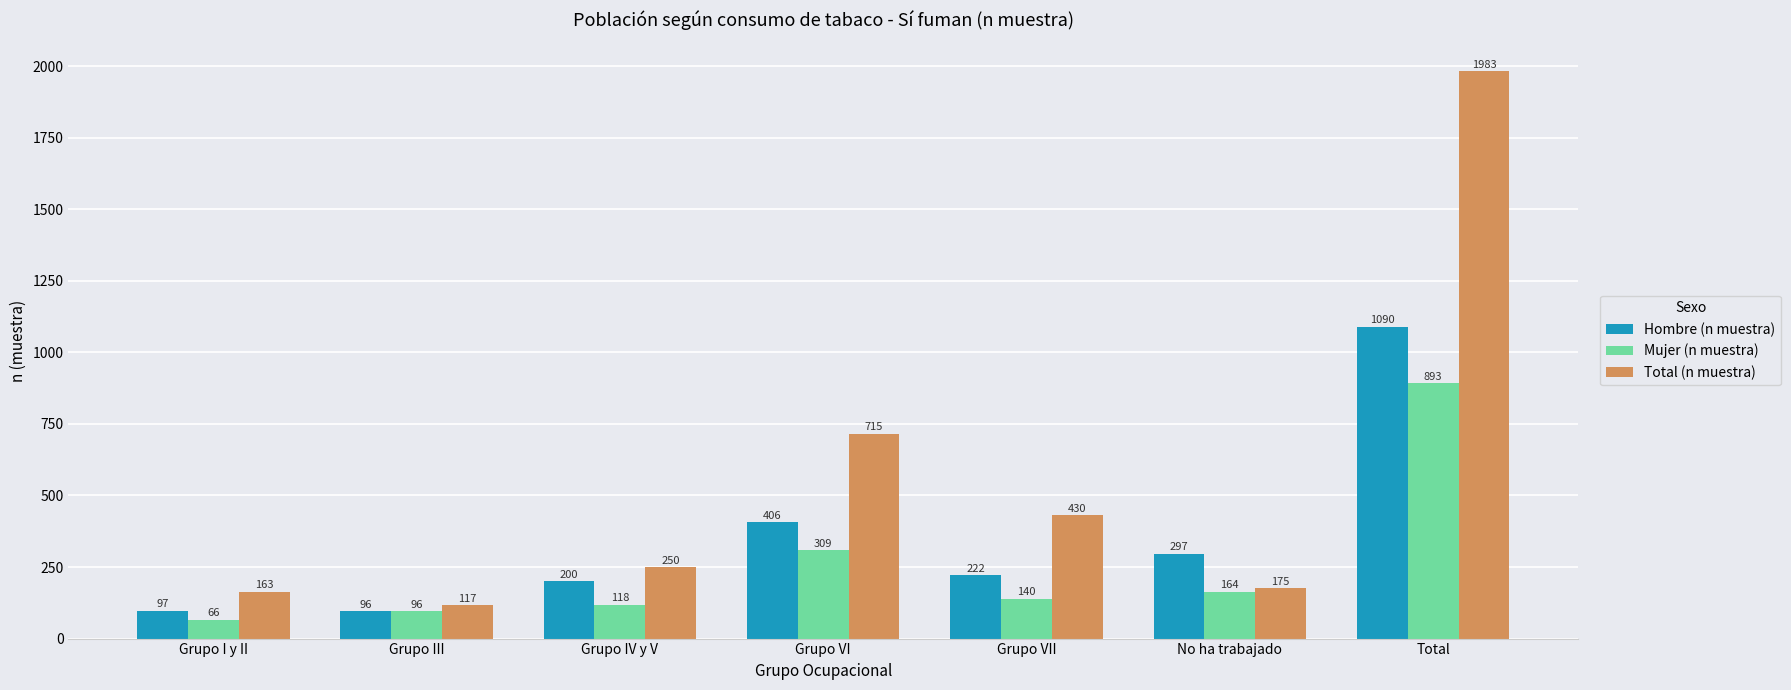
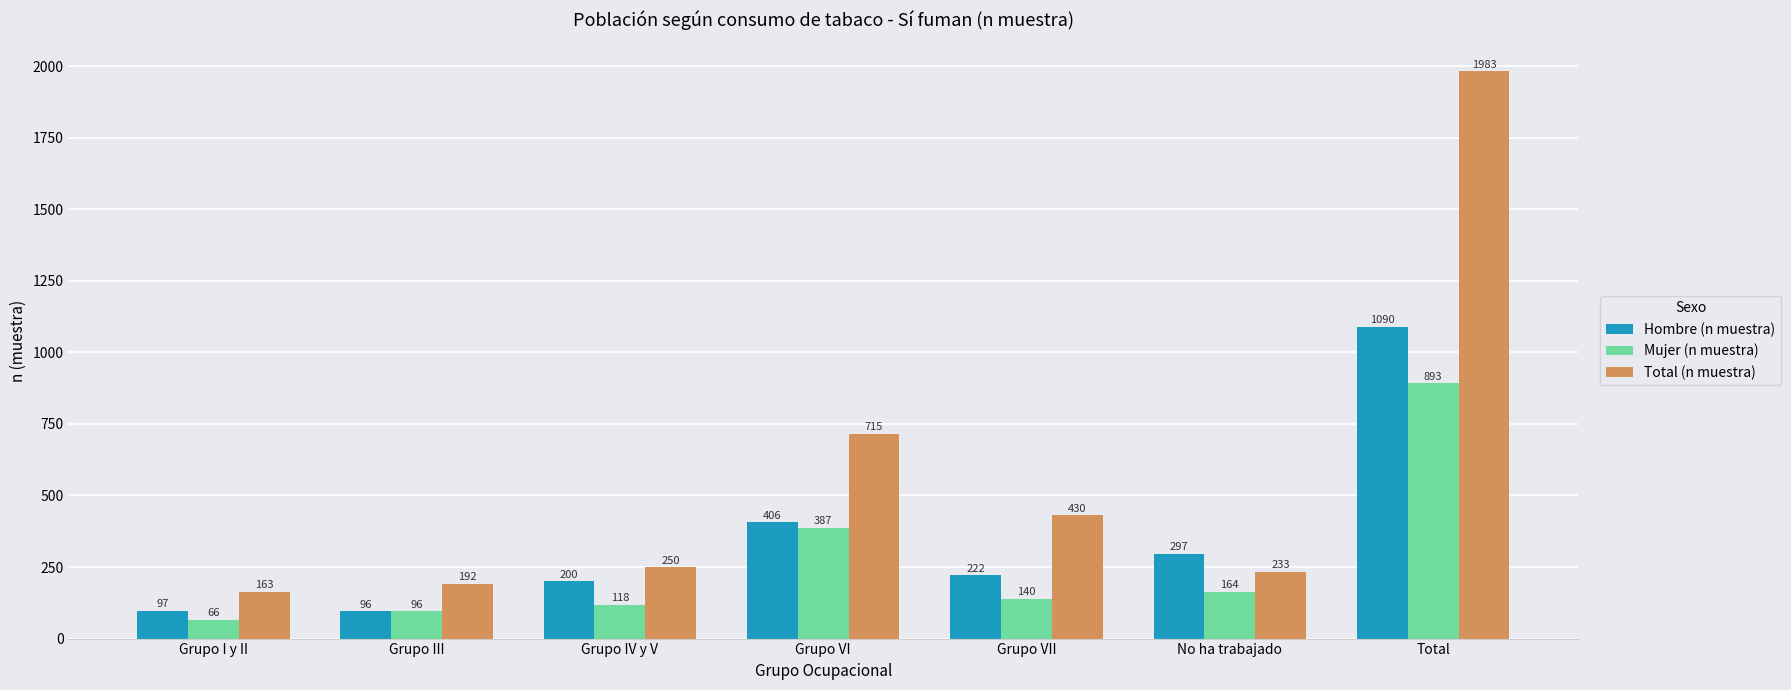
Total (n muestra), Grupo III: 117 -> 192
Mujer (n muestra), Grupo VI: 309 -> 387
Total (n muestra), No ha trabajado: 175 -> 233
